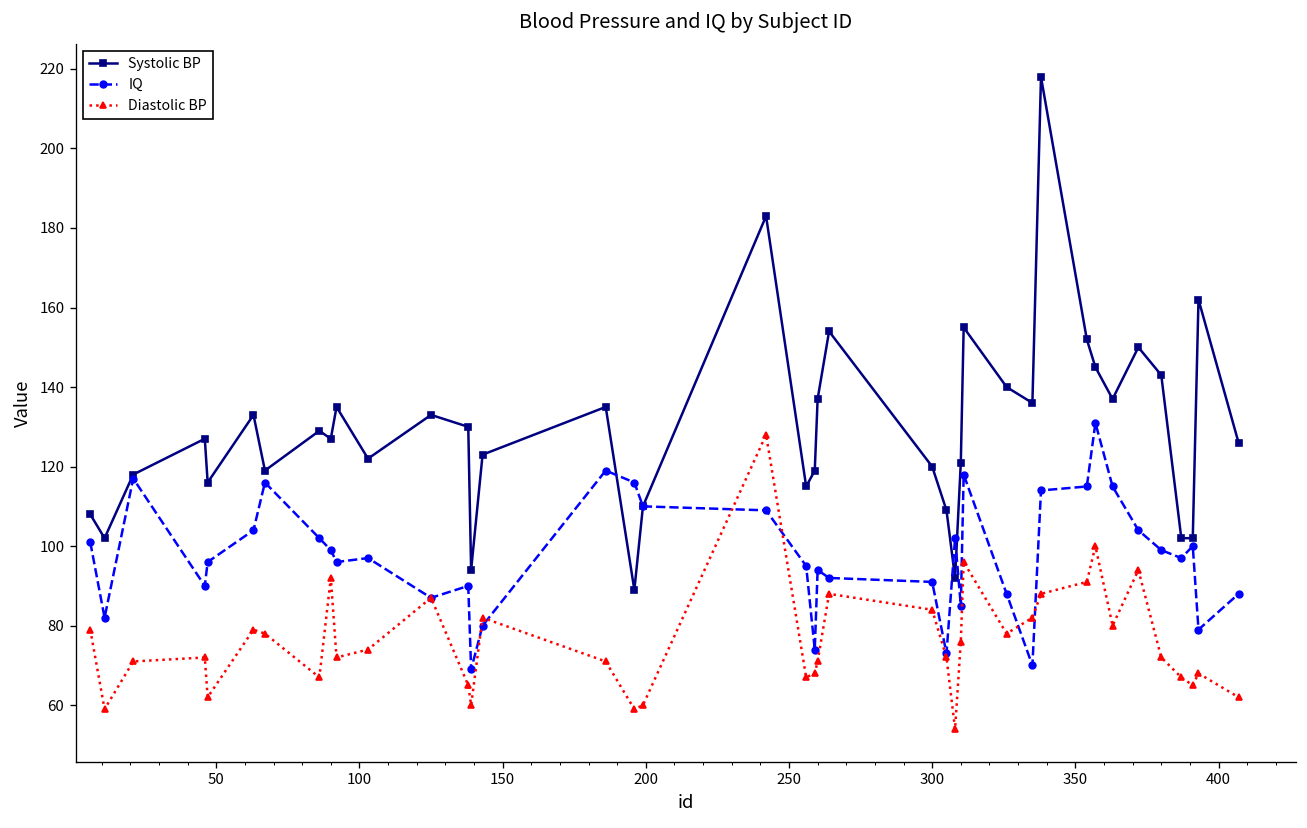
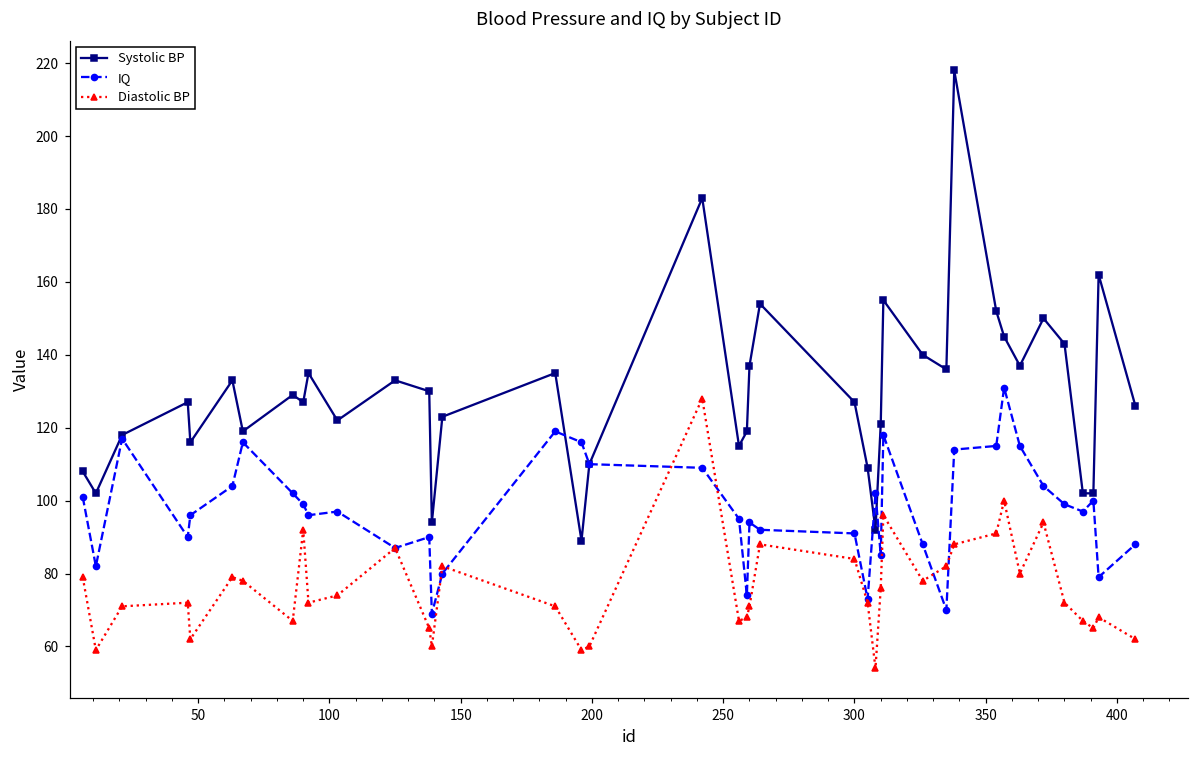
Systolic BP, 300: 120 -> 127
